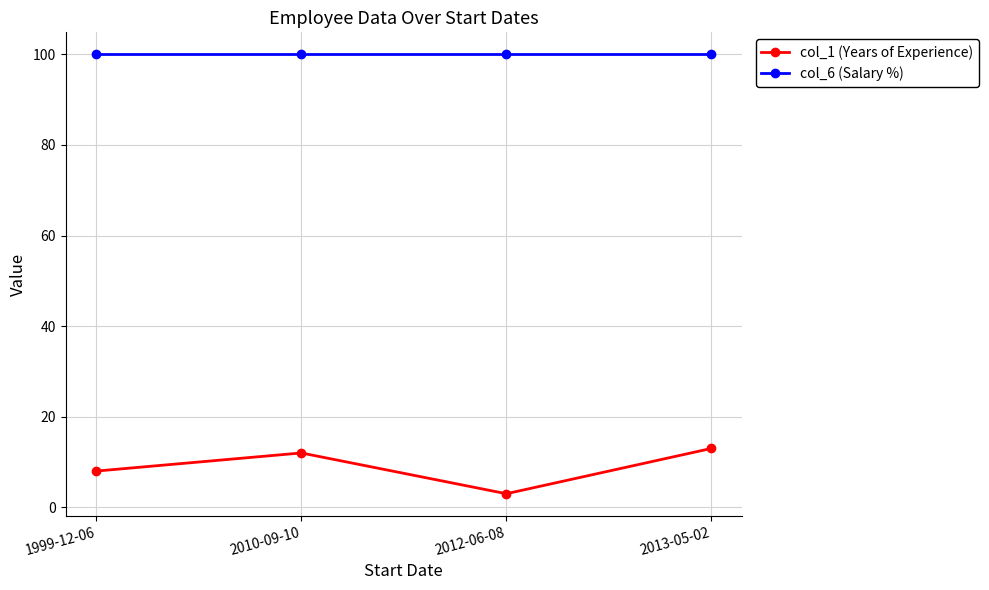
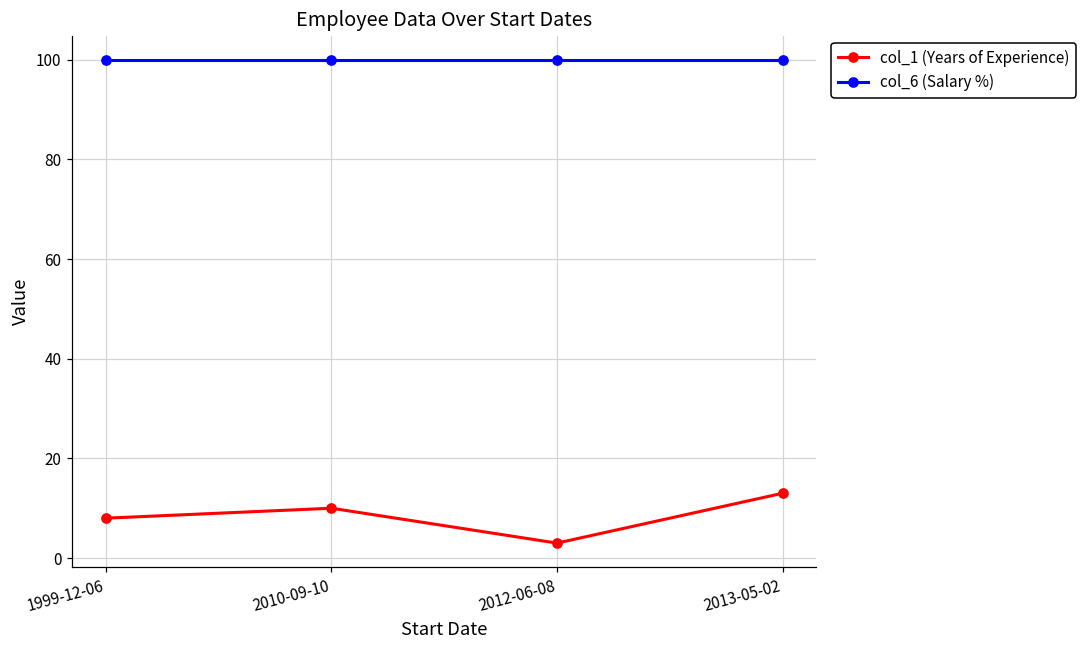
col_1 (Years of Experience), 2010-09-10: 12 -> 10
